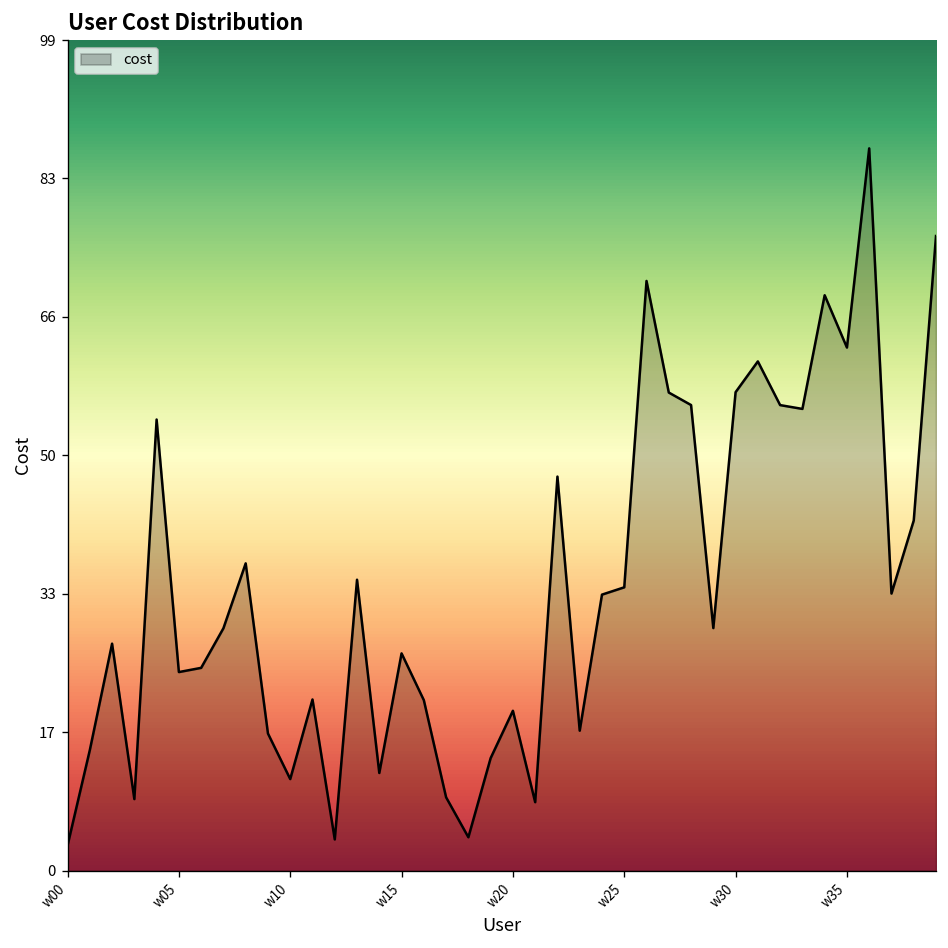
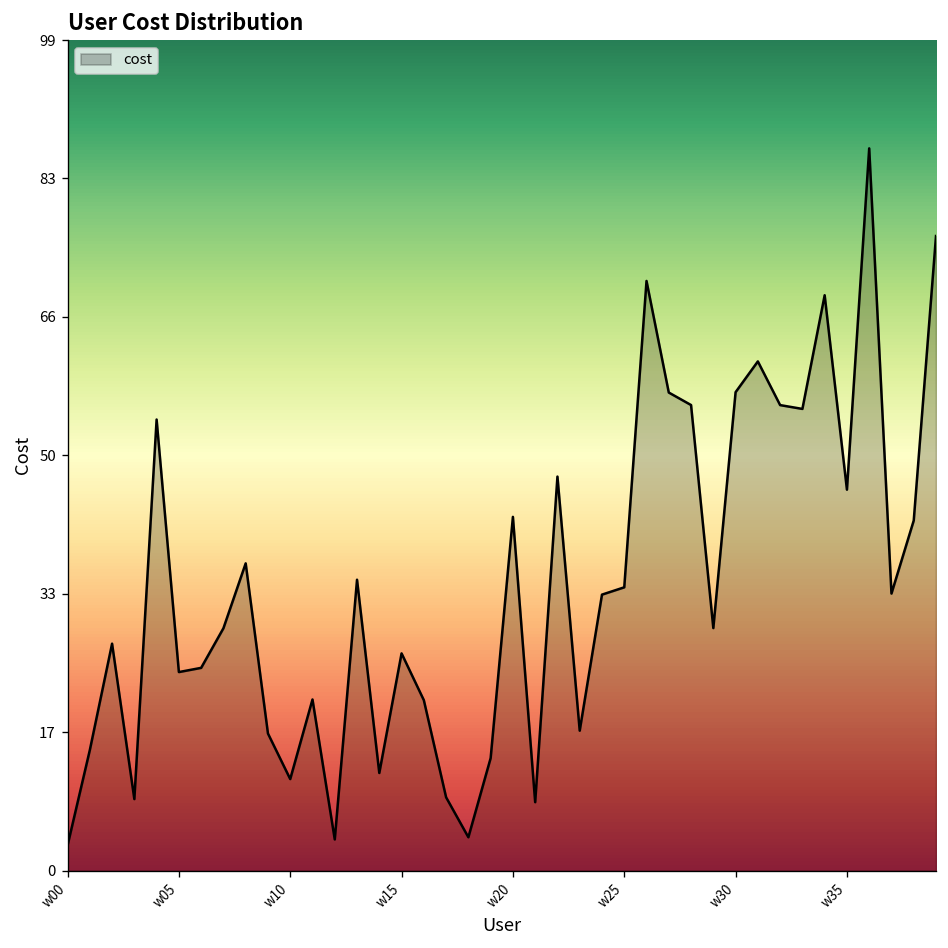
w20: 19 -> 42
w35: 62 -> 46
